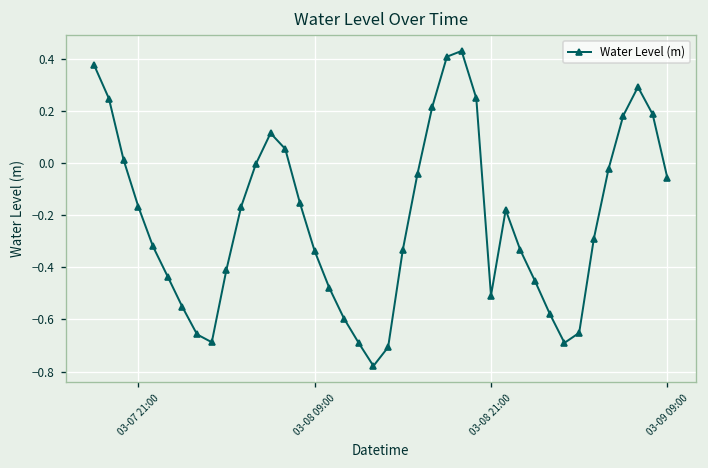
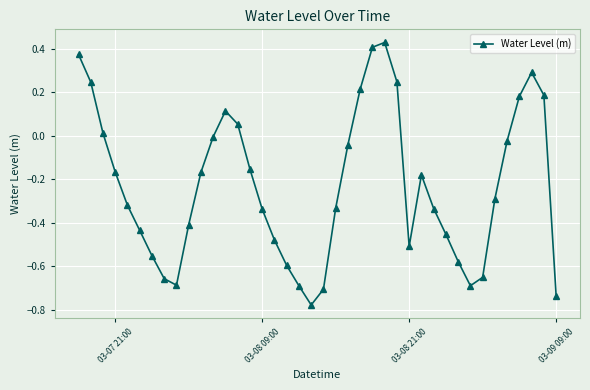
03-09 09:00: -0.06 -> -0.74
